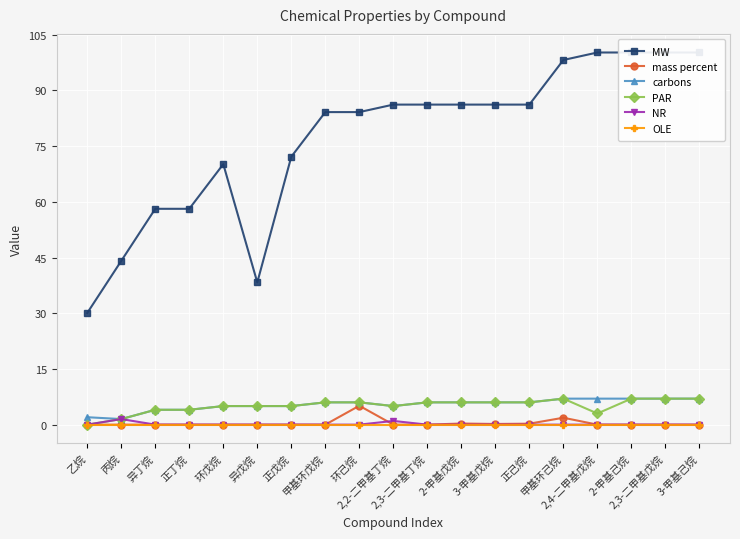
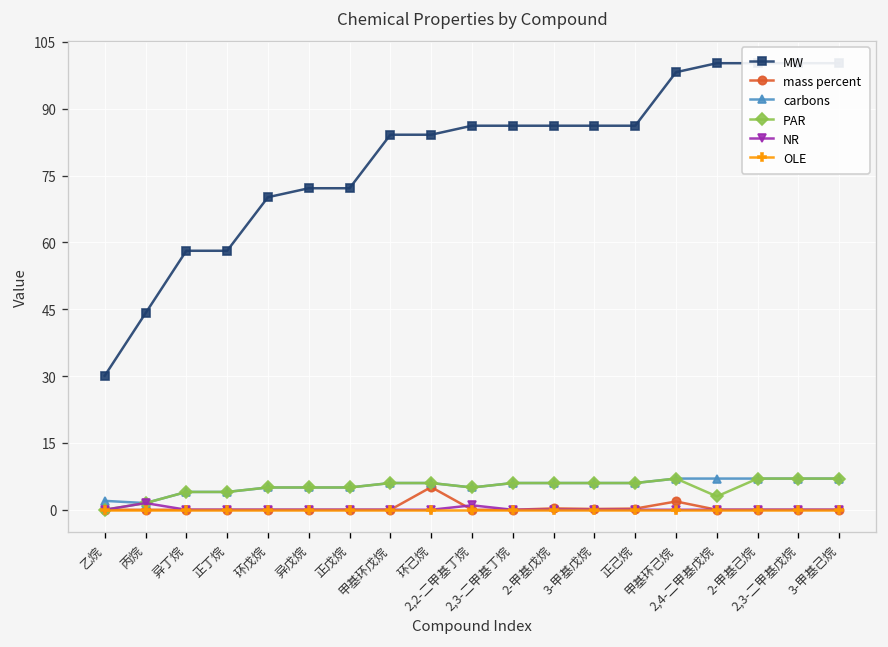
MW, 异戊烷: 38 -> 72
